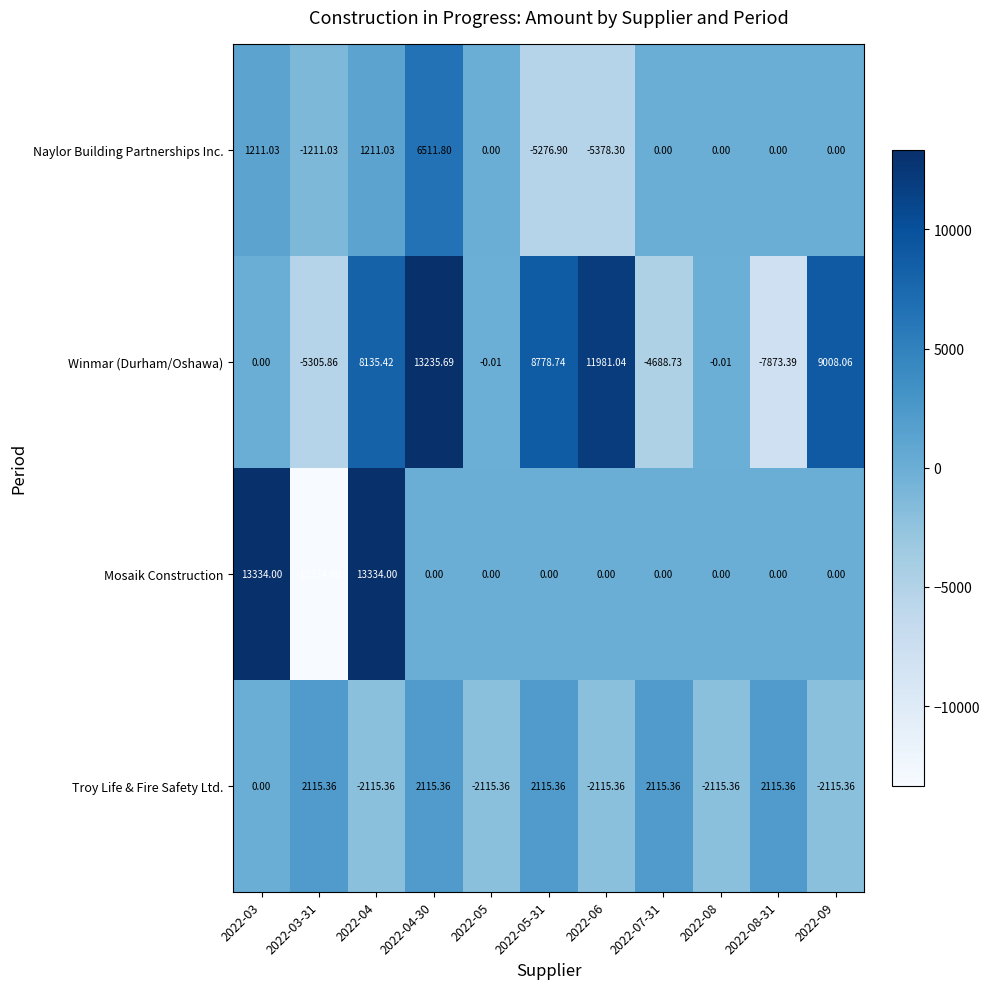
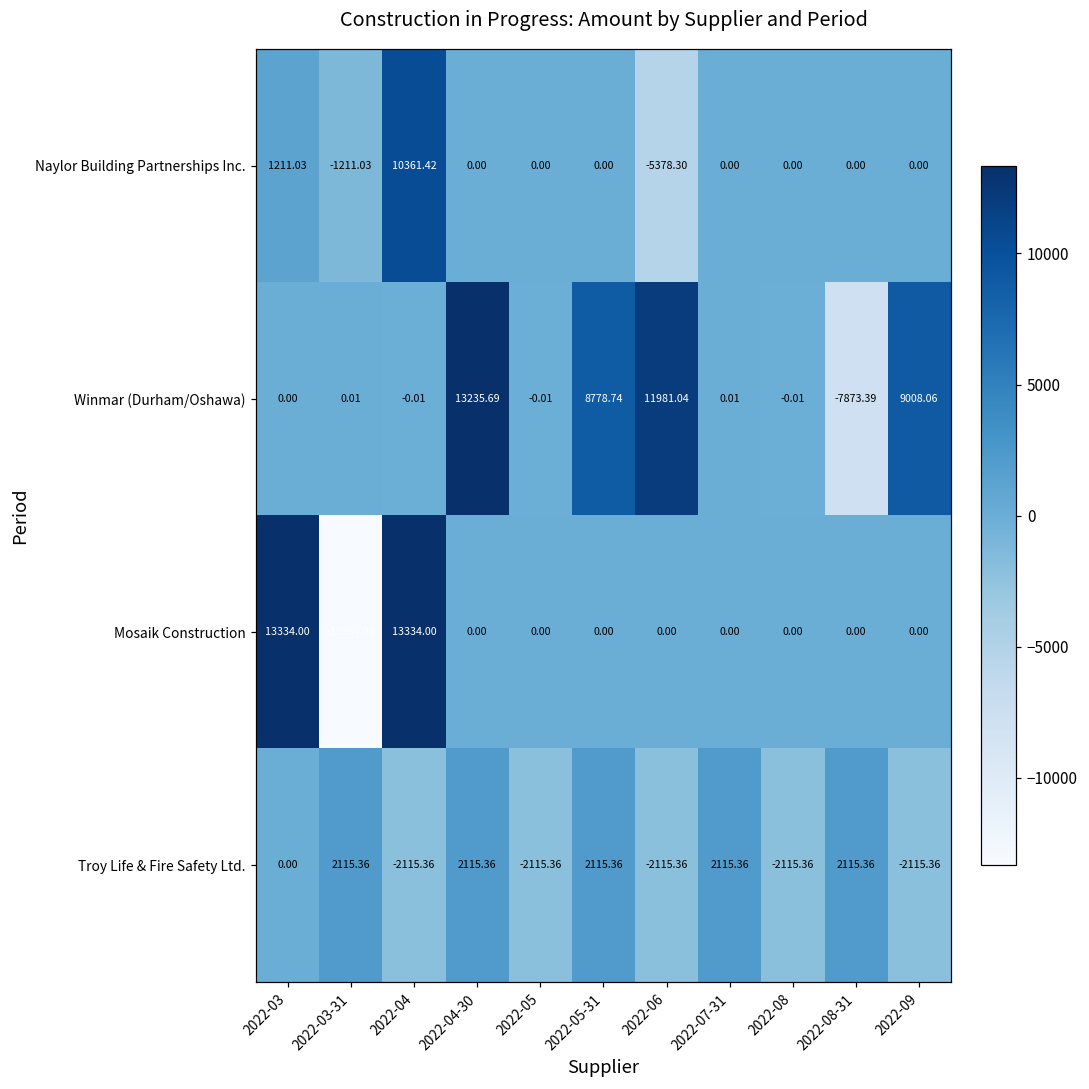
Naylor Building Partnerships Inc., 2022-04: 1211.03 -> 10361.42
Naylor Building Partnerships Inc., 2022-04-30: 6511.80 -> 0.00
Naylor Building Partnerships Inc., 2022-05-31: -5276.90 -> 0.00
Winmar (Durham/Oshawa), 2022-03-31: -5305.86 -> 0.01
Winmar (Durham/Oshawa), 2022-04: 8135.42 -> -0.01
Winmar (Durham/Oshawa), 2022-07-31: -4688.73 -> 0.01
